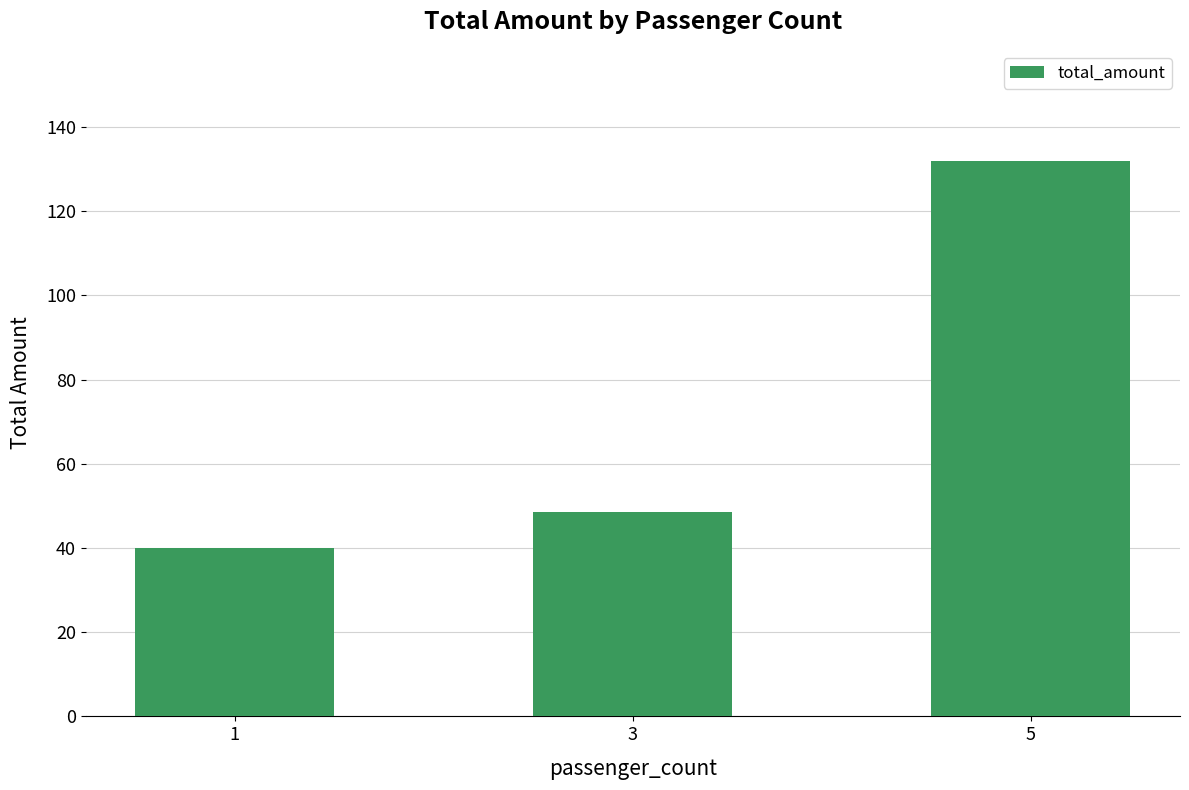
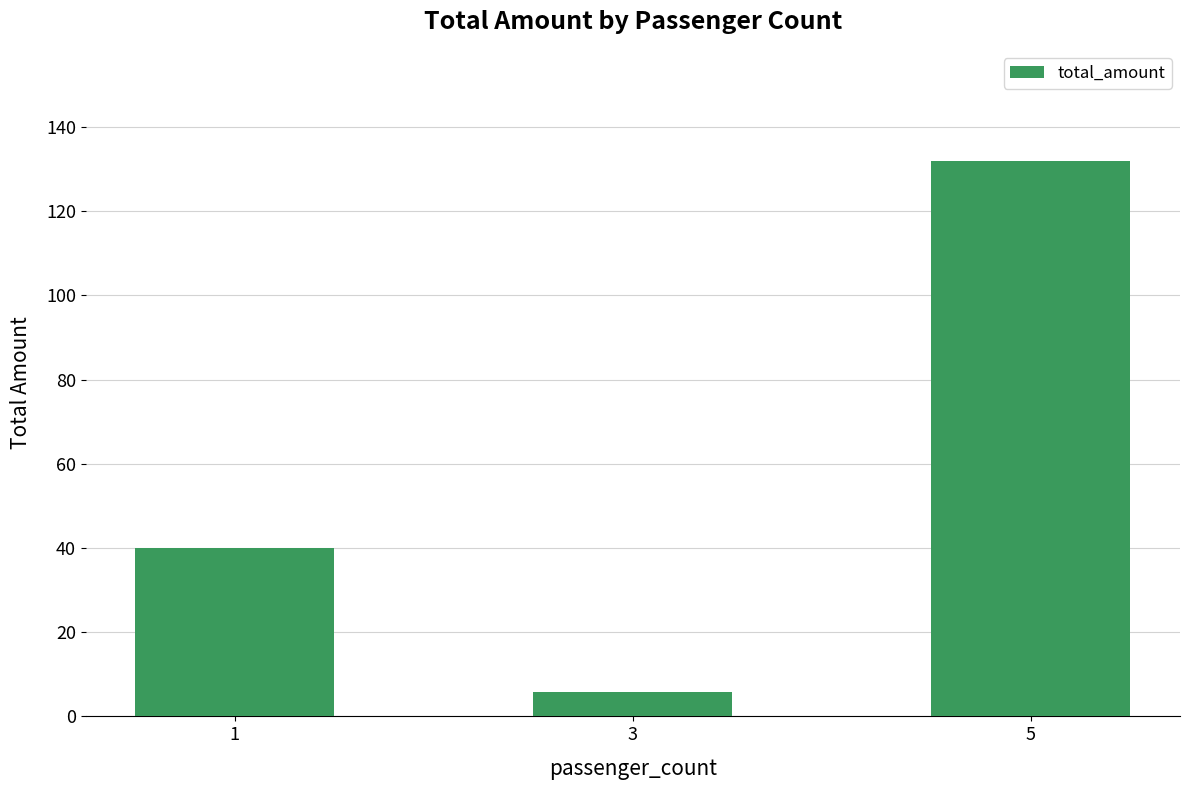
3: 49 -> 6
